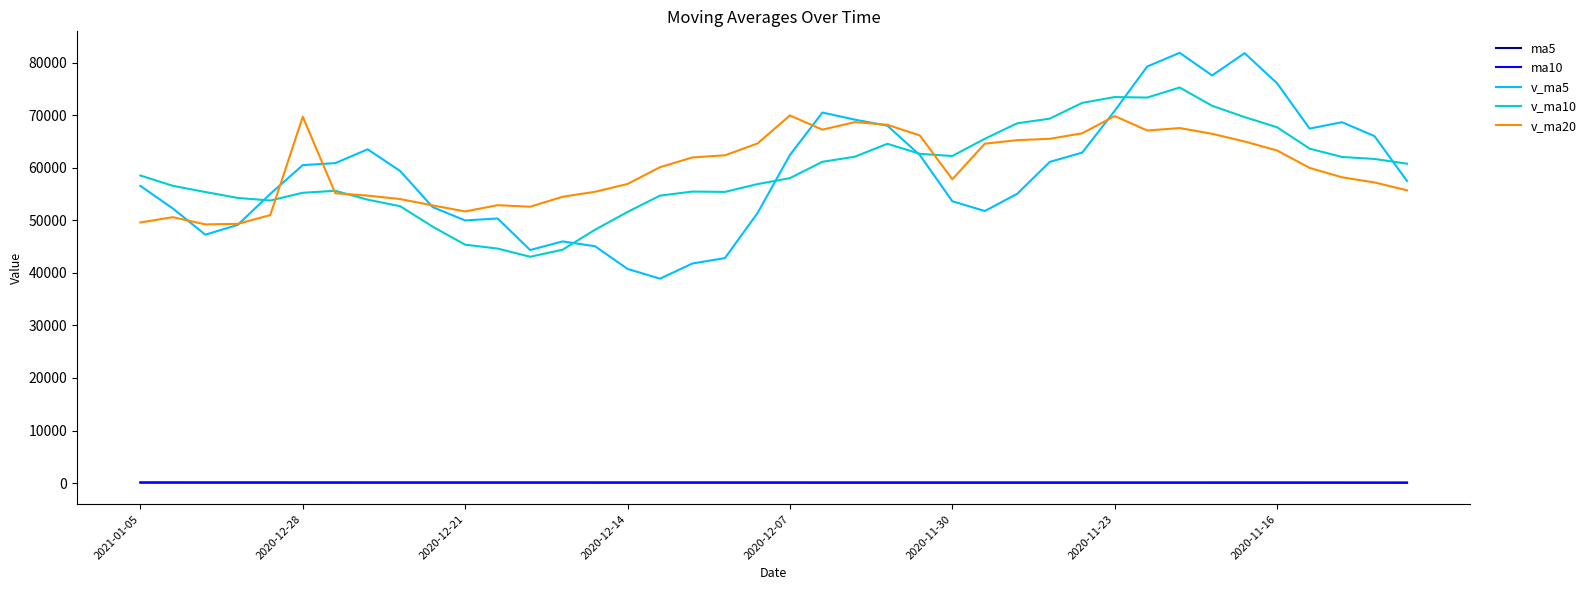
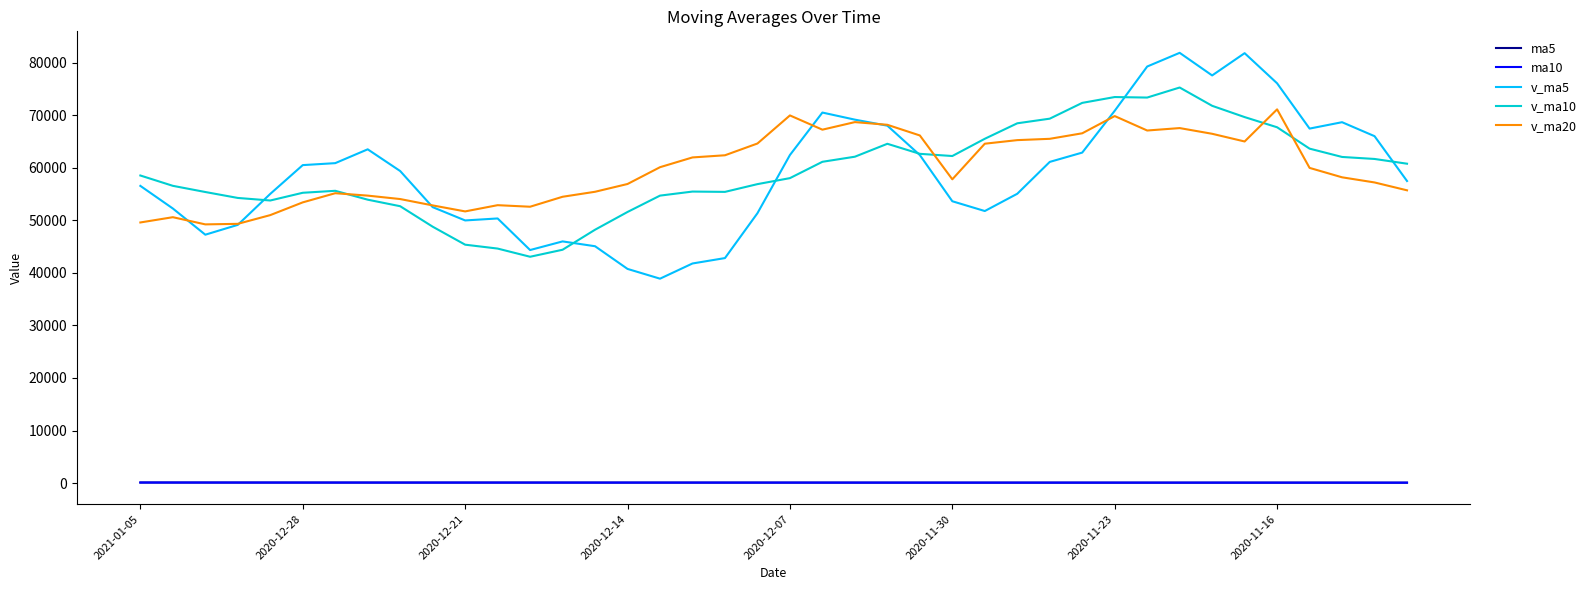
v_ma20, 2020-12-28: 70000 -> 53000
v_ma20, 2020-11-16: 63000 -> 71000
